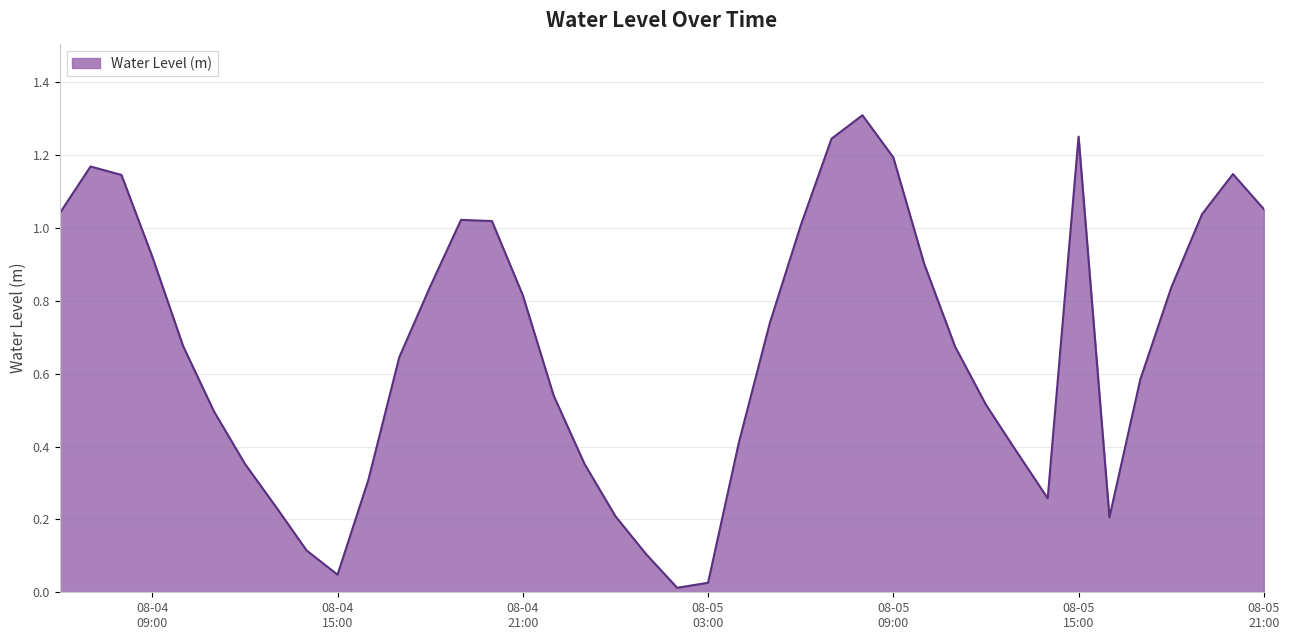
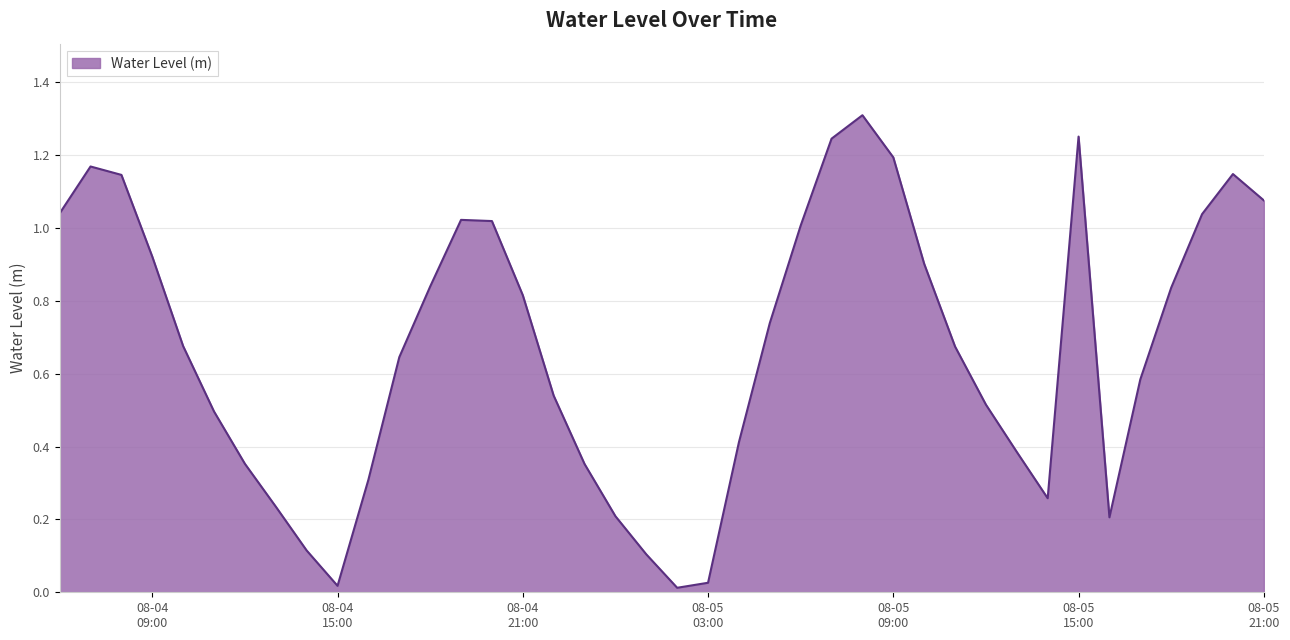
08-04 15:00: 0.05 -> 0.02
08-05 21:00: 1.05 -> 1.08
